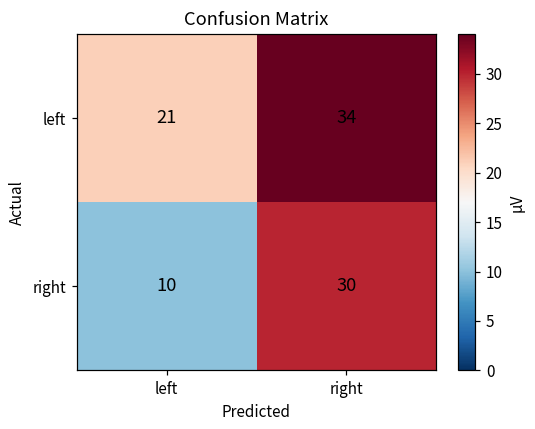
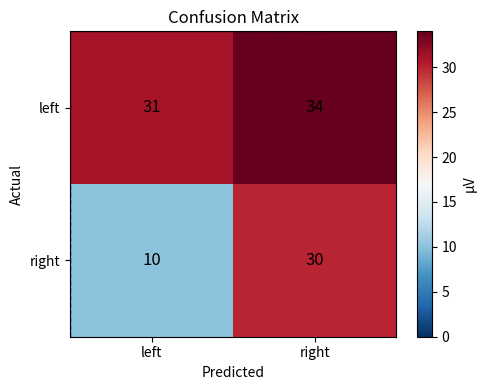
left, left: 21 -> 31
